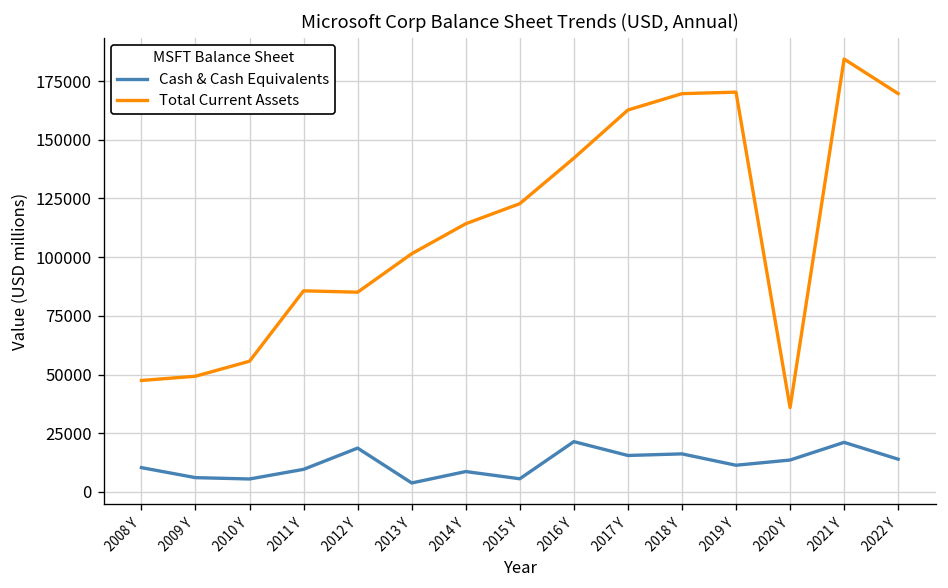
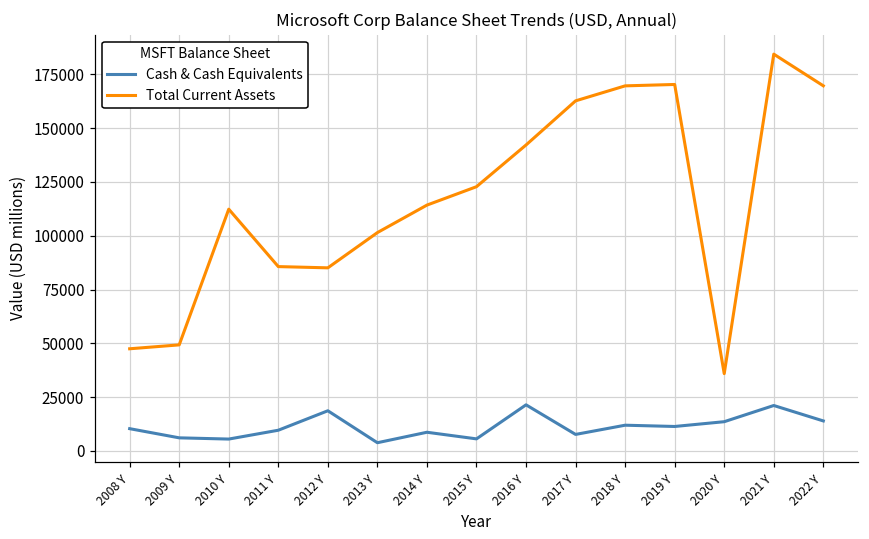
Total Current Assets, 2010 Y: 56000 -> 112000
Cash & Cash Equivalents, 2017 Y: 16000 -> 8000
Cash & Cash Equivalents, 2018 Y: 16000 -> 12000
